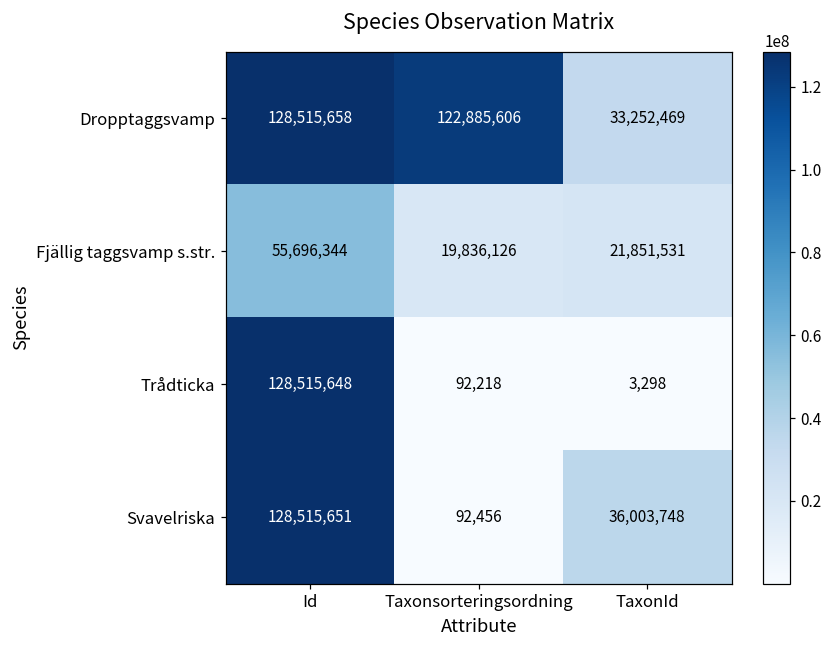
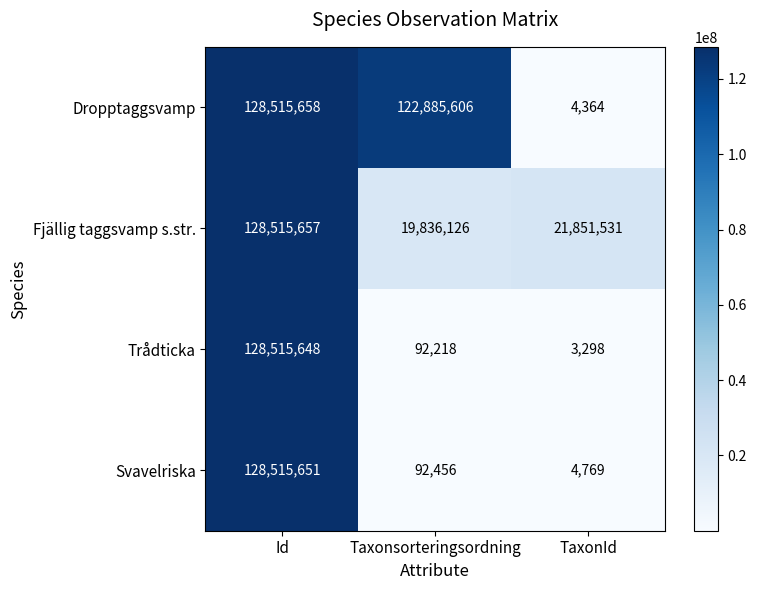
Dropptaggsvamp, TaxonId: 33,252,469 -> 4,364
Fjällig taggsvamp s.str., Id: 55,696,344 -> 128,515,657
Svavelriska, TaxonId: 36,003,748 -> 4,769
